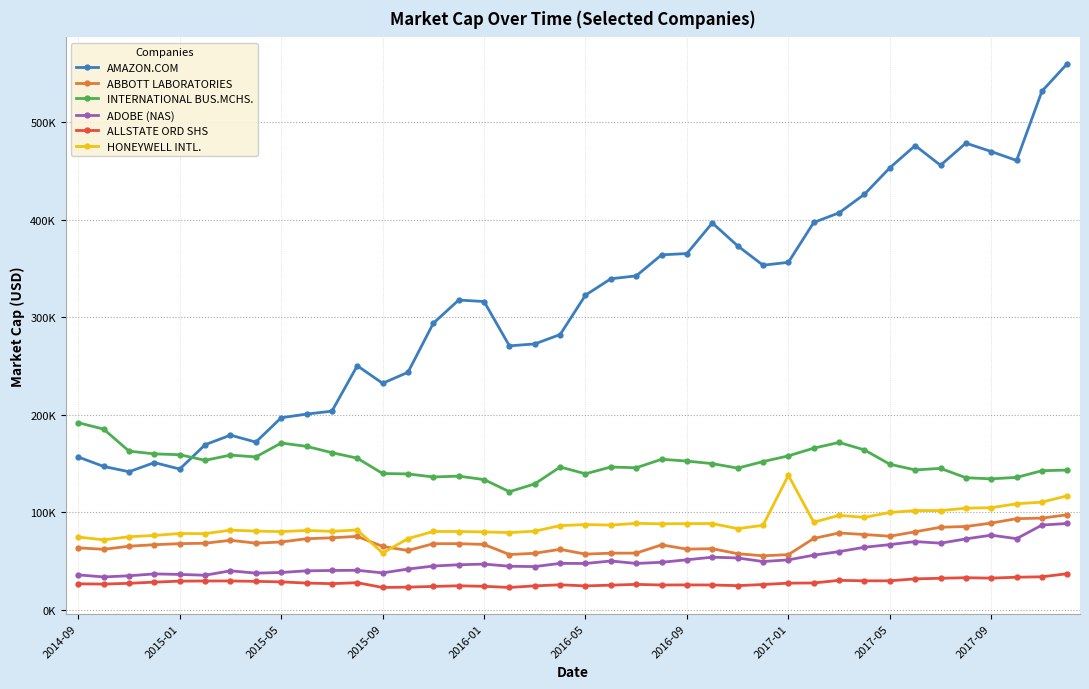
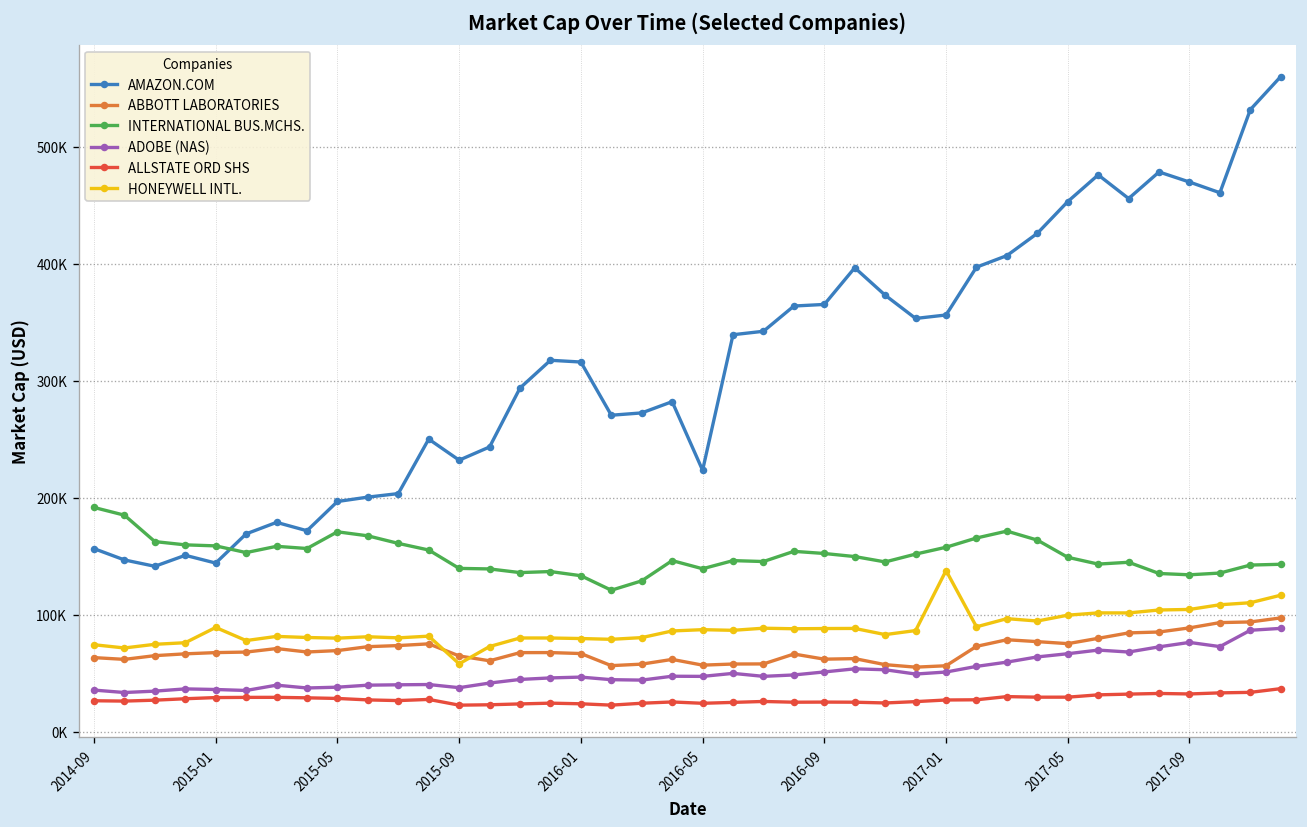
HONEYWELL INTL., 2015-01: 80000 -> 90000
AMAZON.COM, 2016-05: 320000 -> 220000
